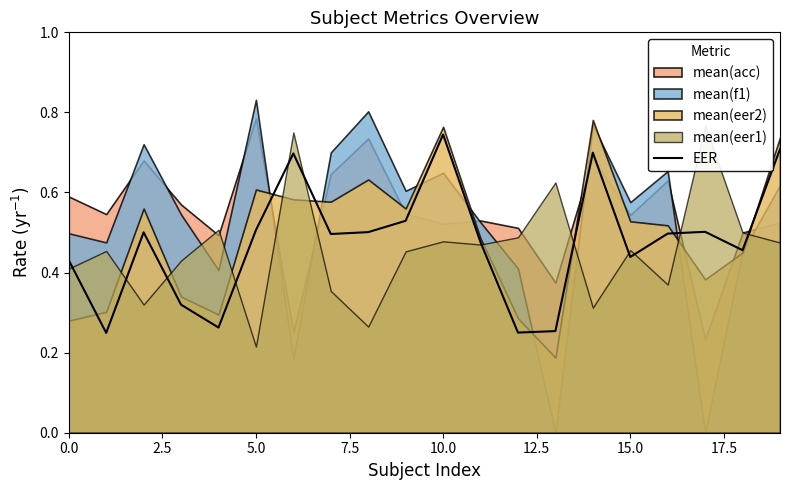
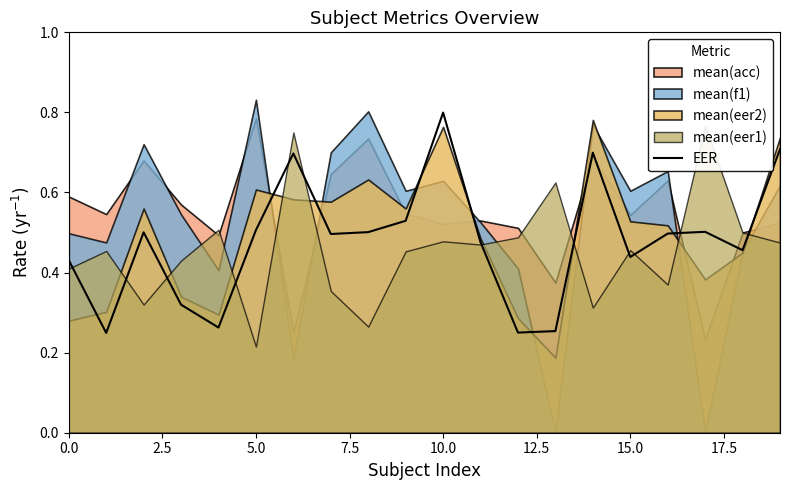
EER, 10.0: 0.74 -> 0.80
mean(f1), 10.0: 0.65 -> 0.63
mean(f1), 15.0: 0.58 -> 0.60
